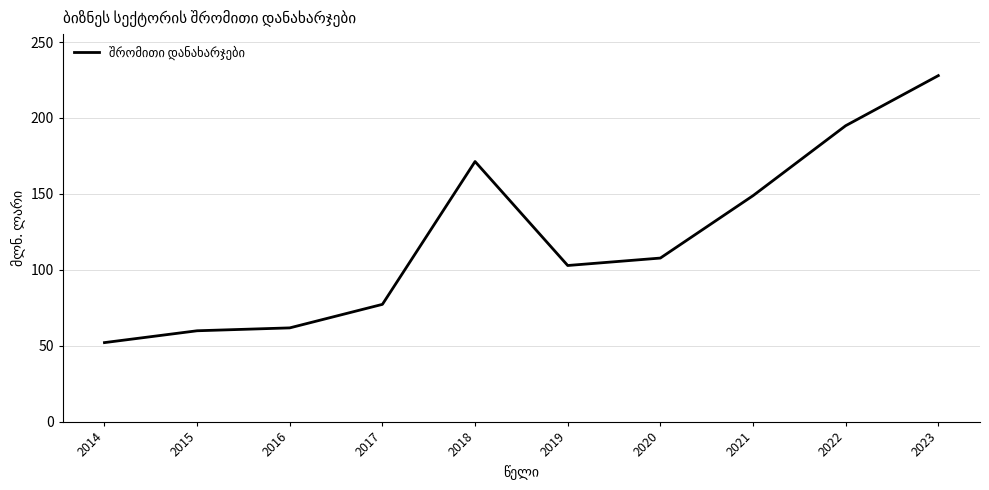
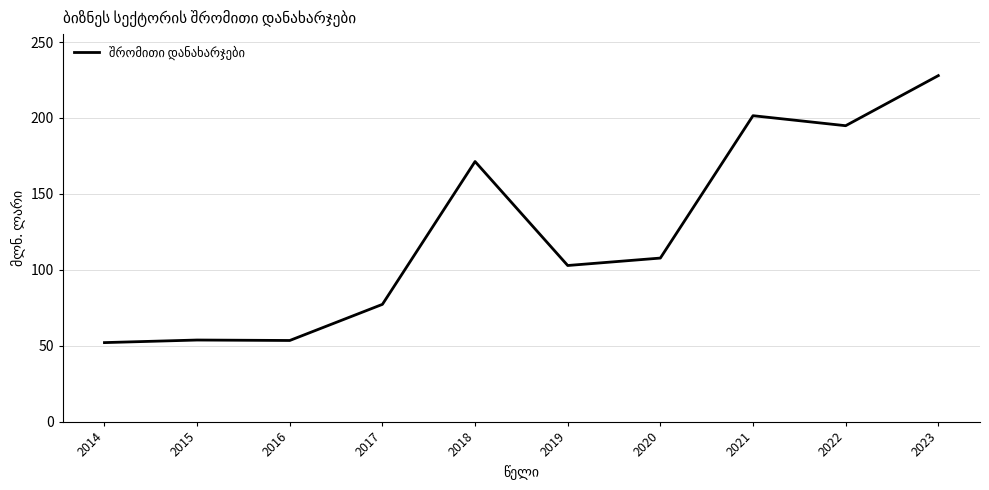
2015: 60 -> 54
2016: 62 -> 53
2021: 149 -> 202
